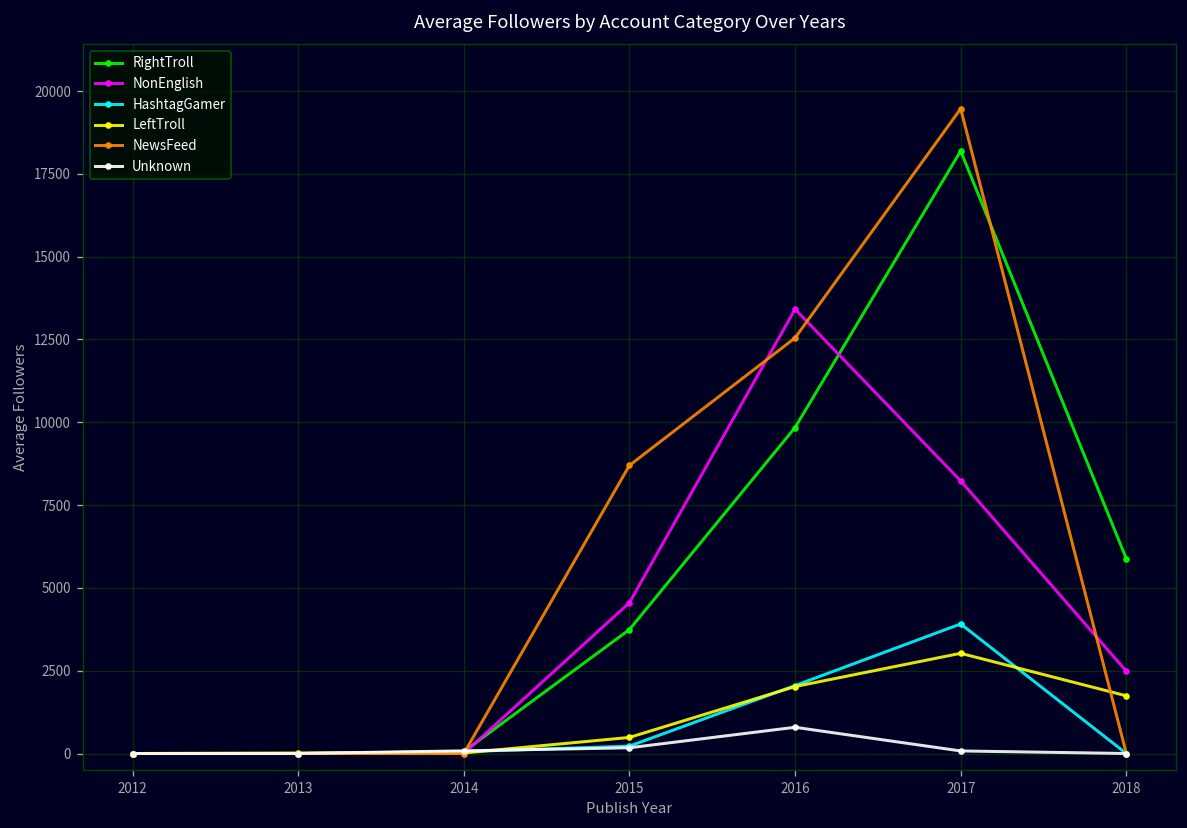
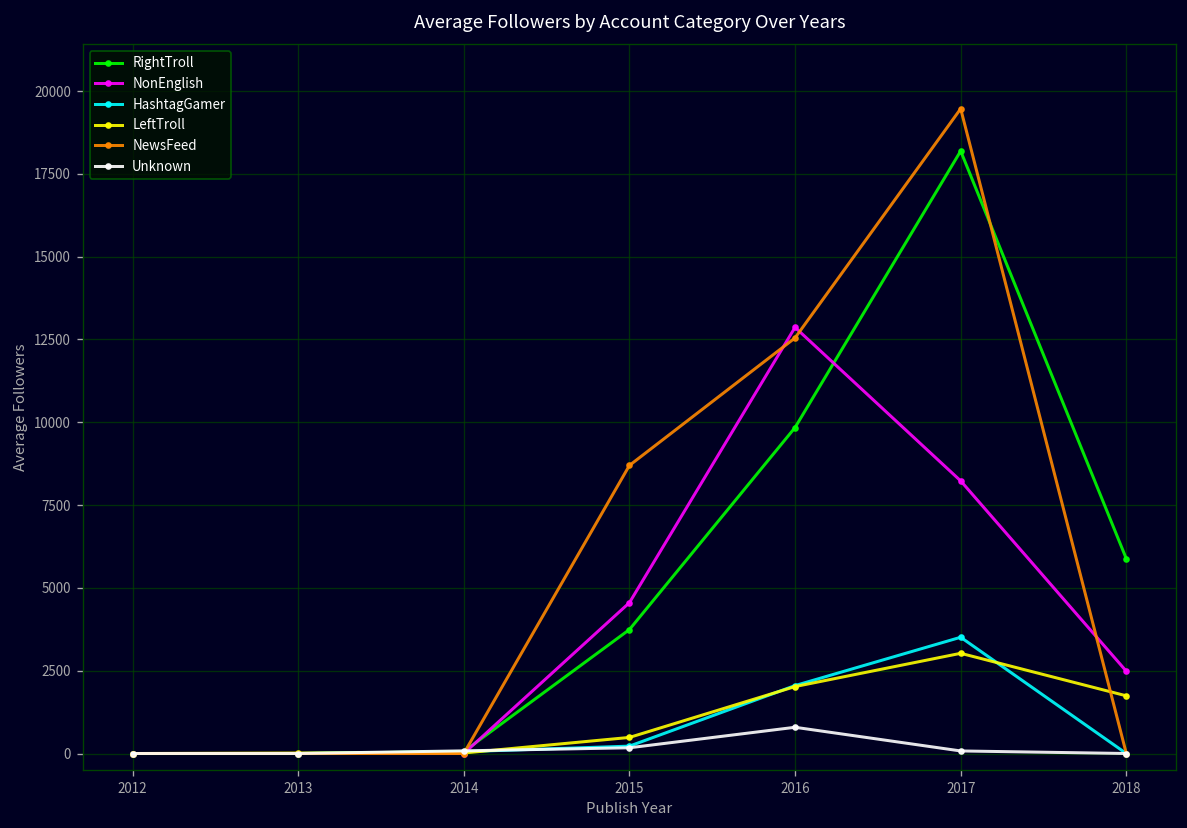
NonEnglish, 2016: 13400 -> 12900
HashtagGamer, 2017: 3900 -> 3500
